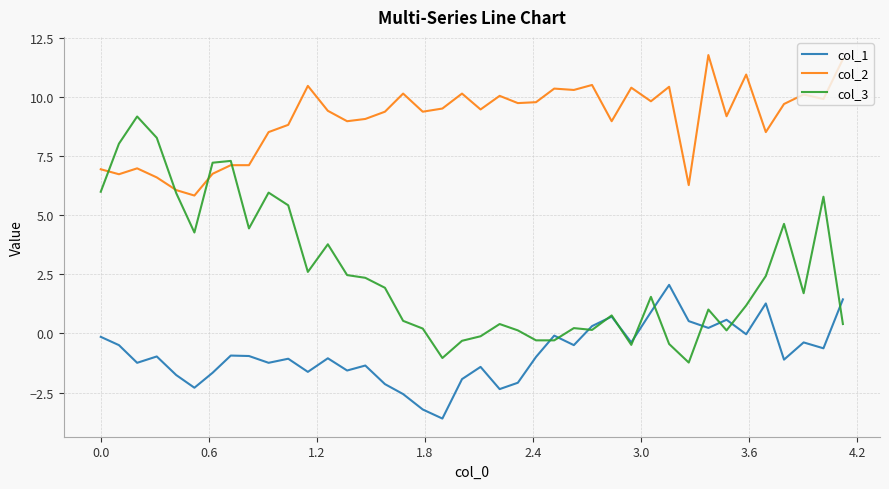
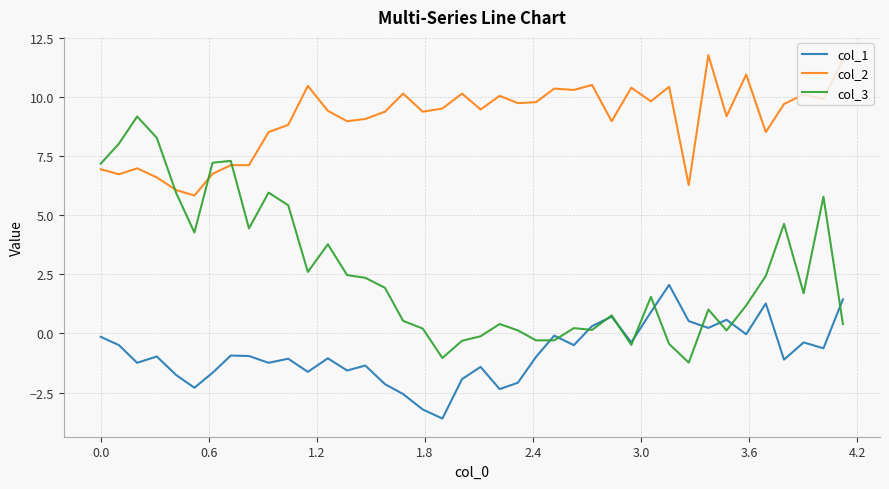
col_3, 0.0: 6.0 -> 7.2
